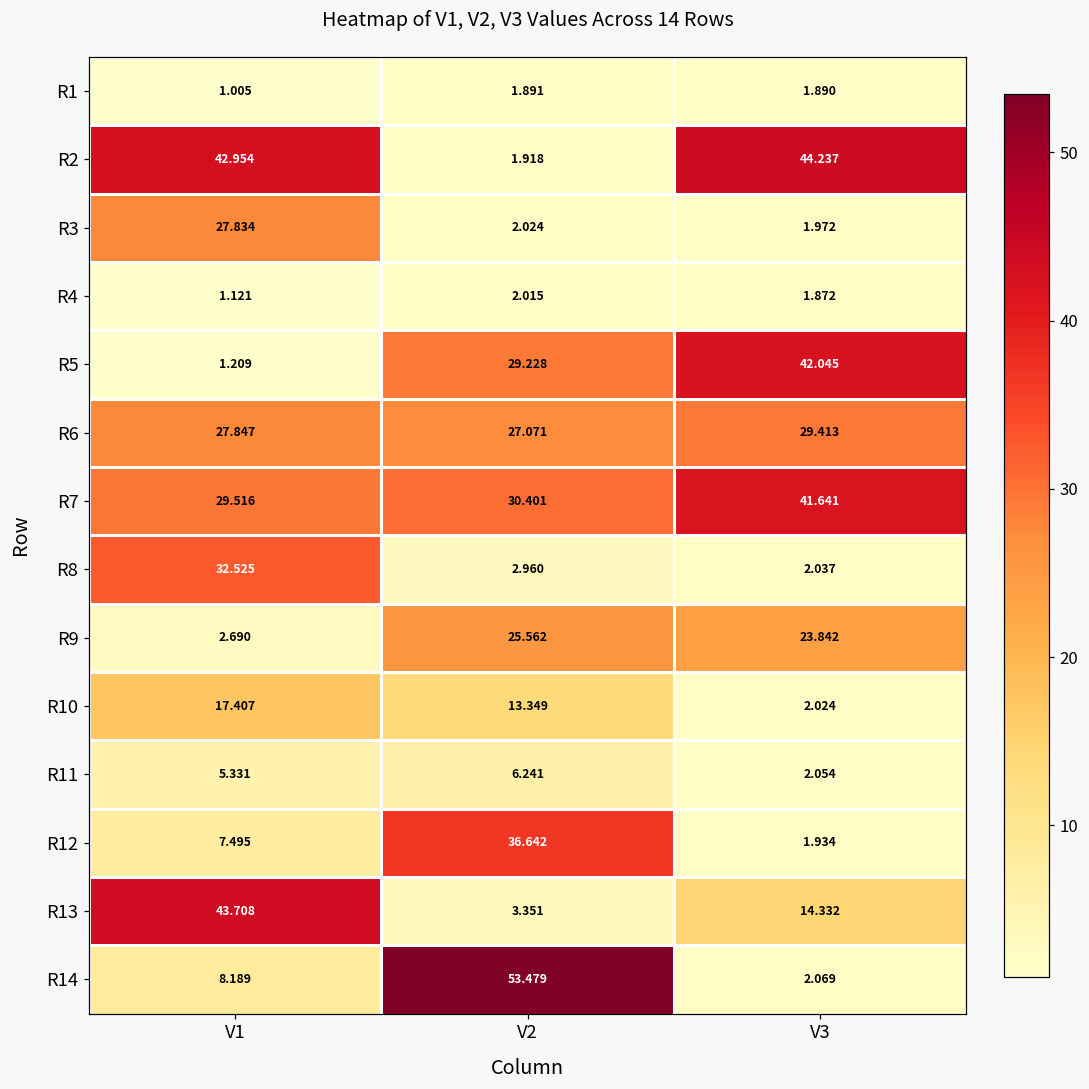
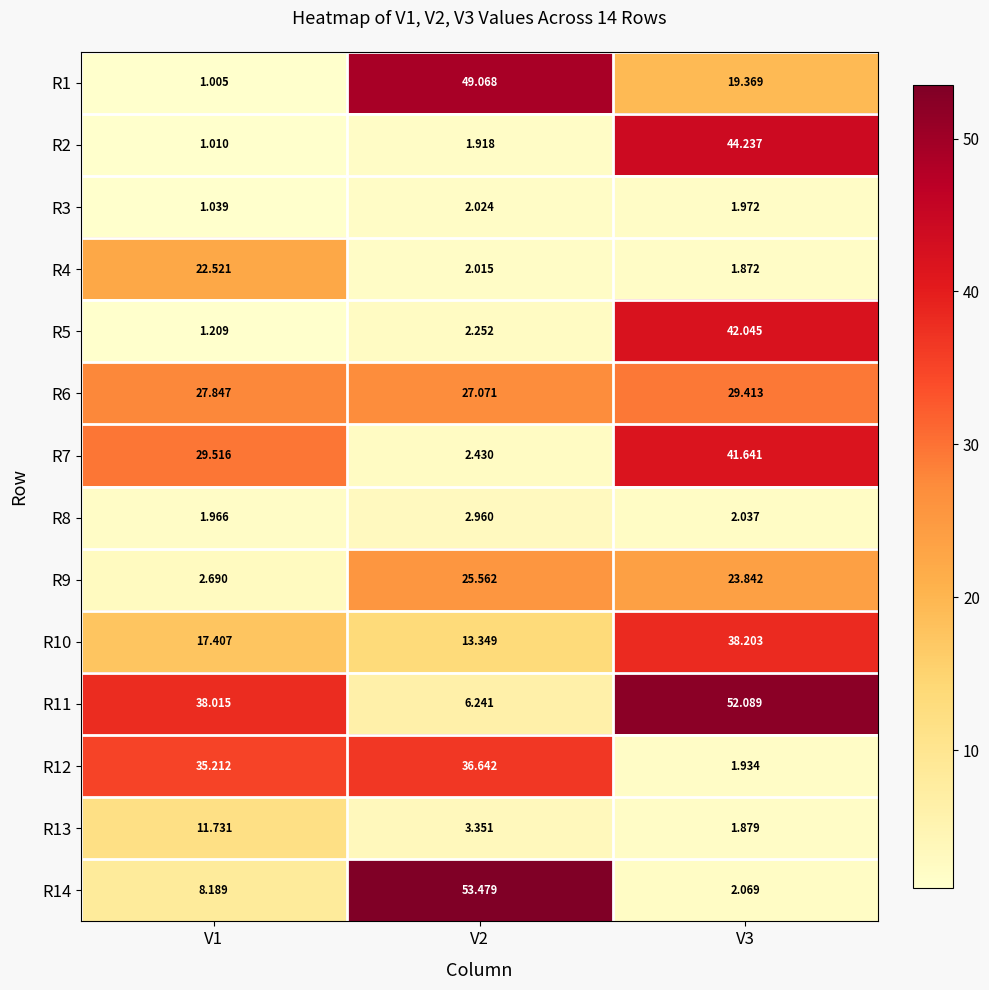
R1, V2: 1.891 -> 49.068
R1, V3: 1.890 -> 19.369
R2, V1: 42.954 -> 1.010
R3, V1: 27.834 -> 1.039
R4, V1: 1.121 -> 22.521
R5, V2: 29.228 -> 2.252
R7, V2: 30.401 -> 2.430
R8, V1: 32.525 -> 1.966
R10, V3: 2.024 -> 38.203
R11, V1: 5.331 -> 38.015
R11, V3: 2.054 -> 52.089
R12, V1: 7.495 -> 35.212
R13, V1: 43.708 -> 11.731
R13, V3: 14.332 -> 1.879
